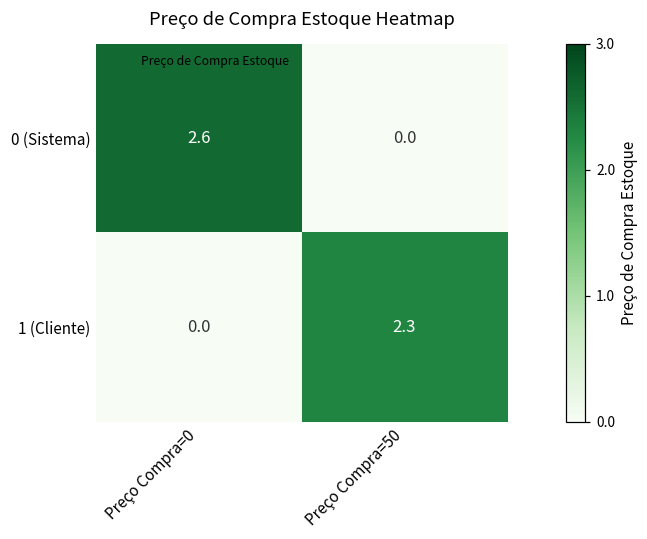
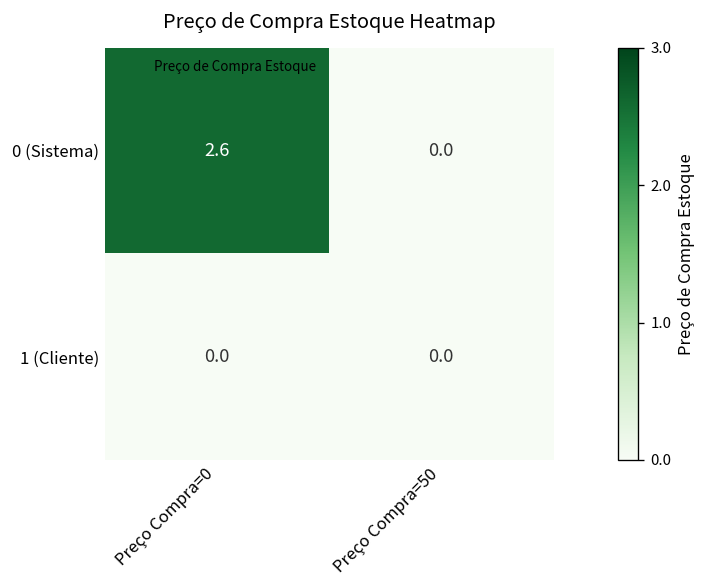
1 (Cliente), Preço Compra=50: 2.3 -> 0.0
